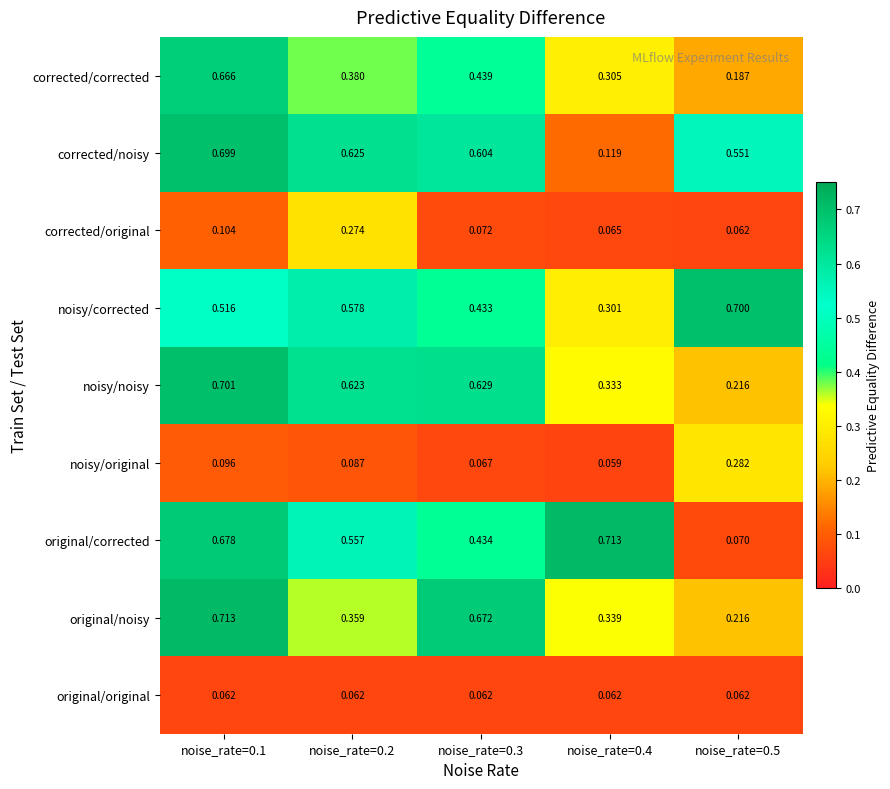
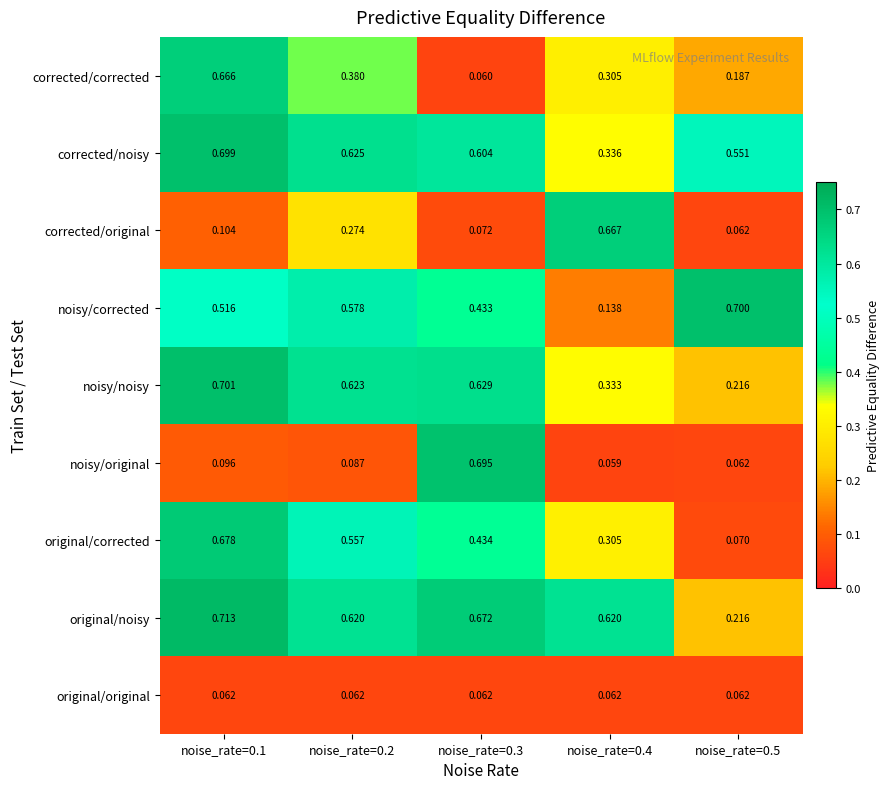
corrected/corrected, noise_rate=0.3: 0.439 -> 0.060
corrected/noisy, noise_rate=0.4: 0.119 -> 0.336
corrected/original, noise_rate=0.4: 0.065 -> 0.667
noisy/corrected, noise_rate=0.4: 0.301 -> 0.138
noisy/original, noise_rate=0.3: 0.067 -> 0.695
noisy/original, noise_rate=0.5: 0.282 -> 0.062
original/corrected, noise_rate=0.4: 0.713 -> 0.305
original/noisy, noise_rate=0.2: 0.359 -> 0.620
original/noisy, noise_rate=0.4: 0.339 -> 0.620
